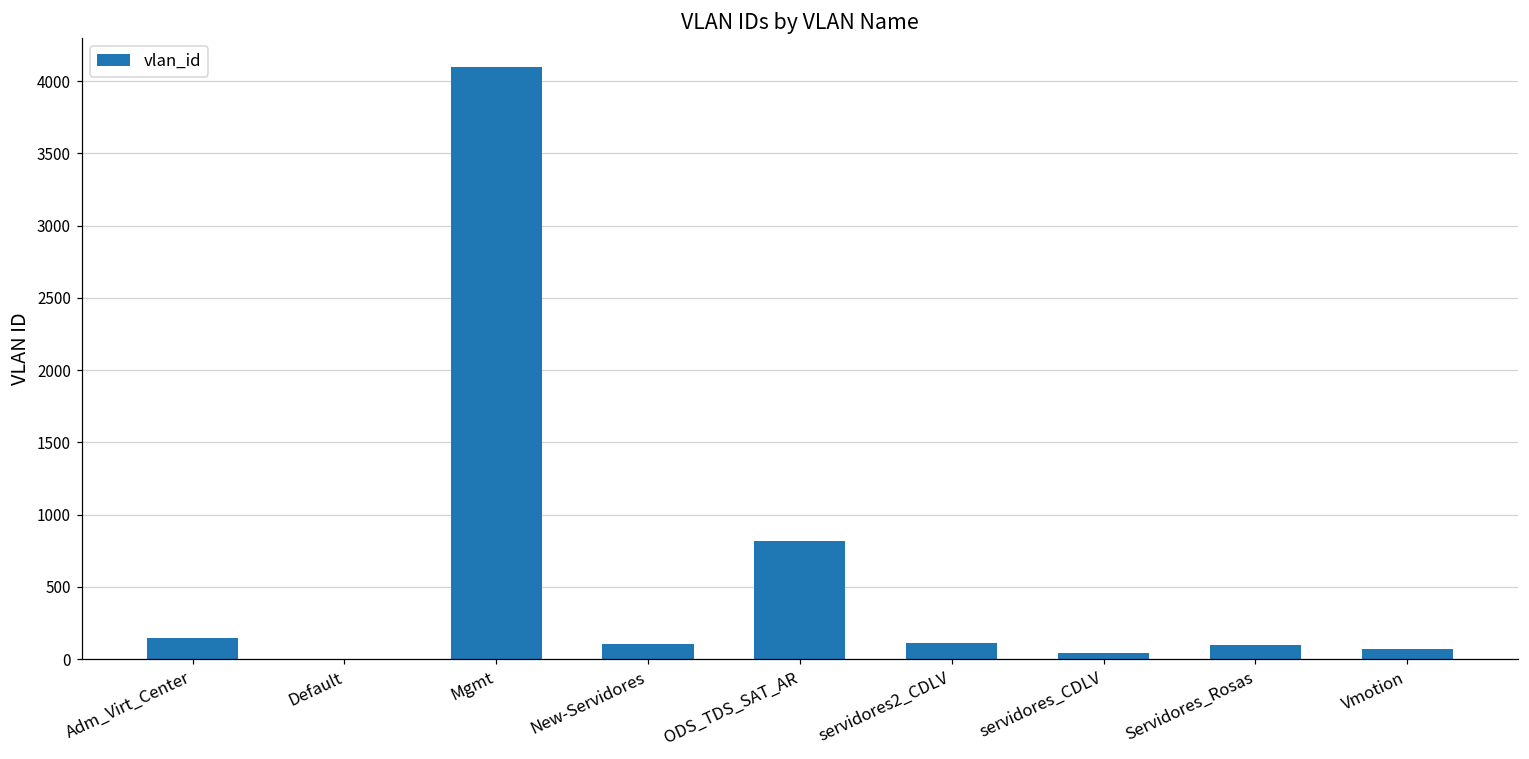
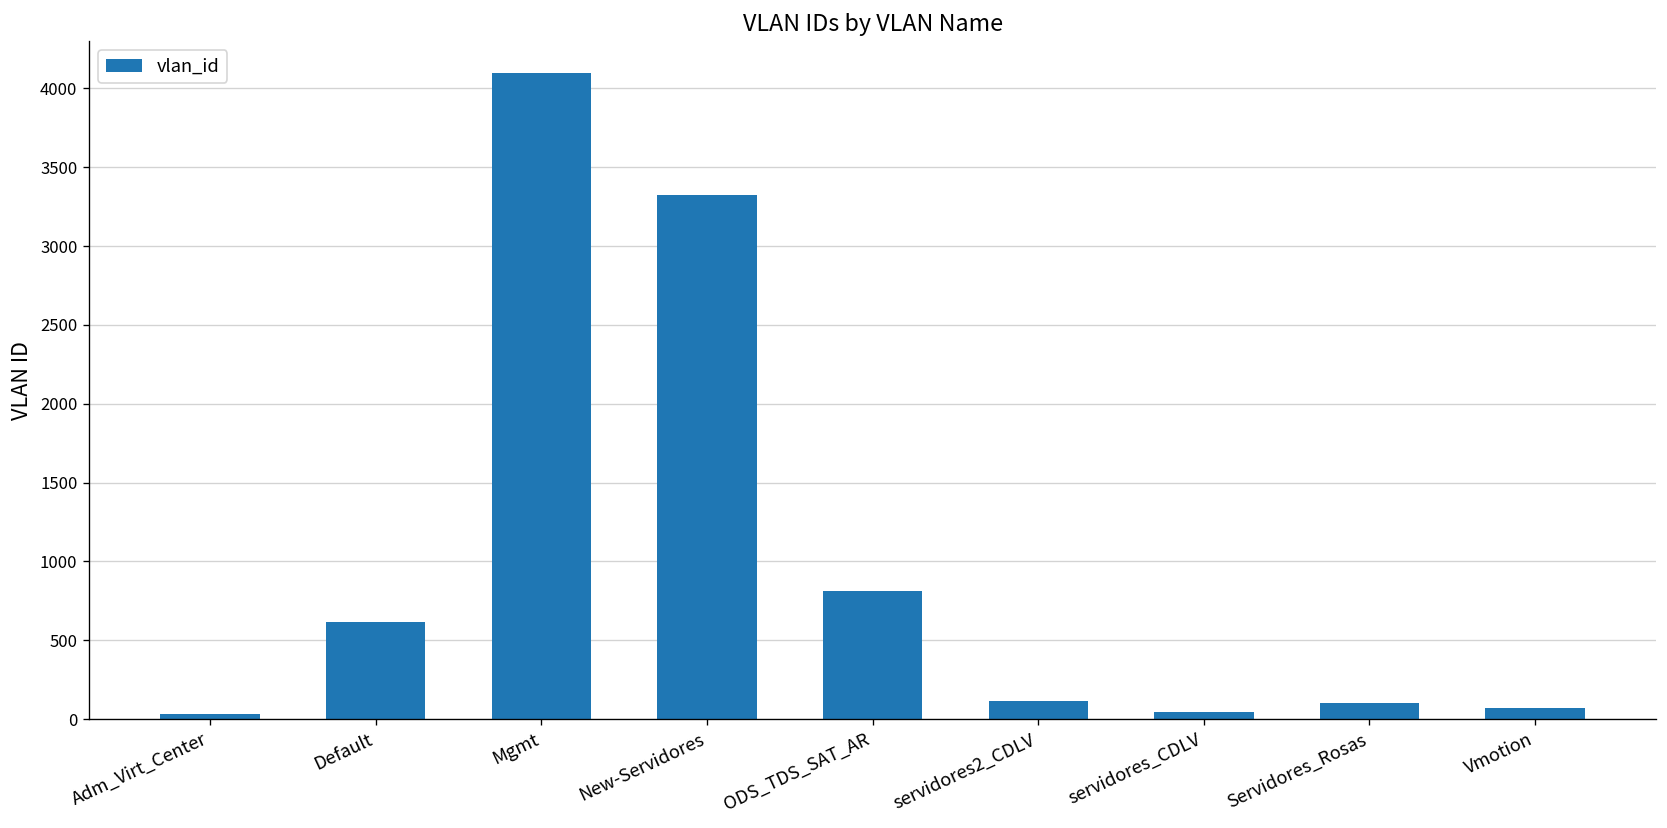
Adm_Virt_Center: 150 -> 40
Default: 0 -> 620
New-Servidores: 100 -> 3320
